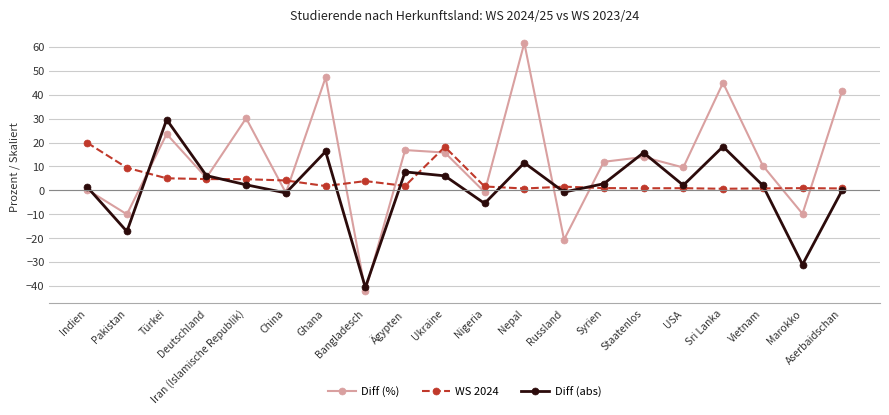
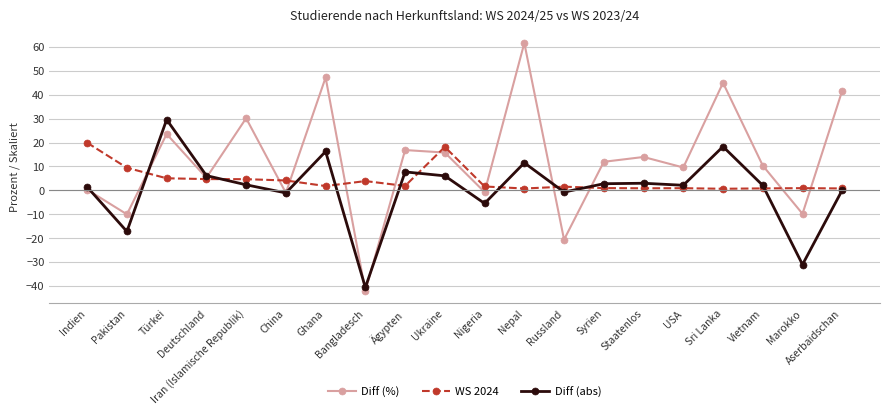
Diff (abs), Staatenlos: 16 -> 3
